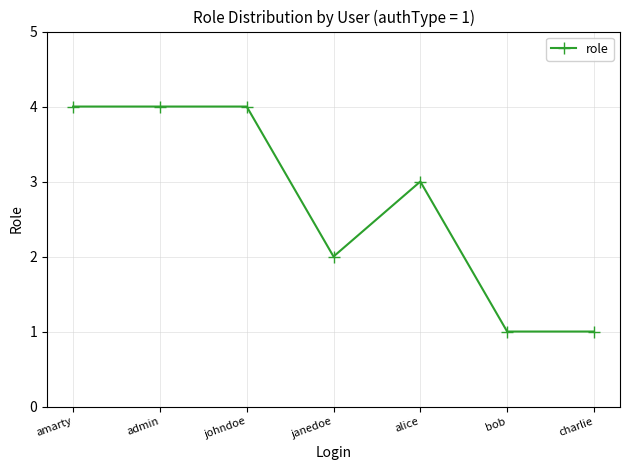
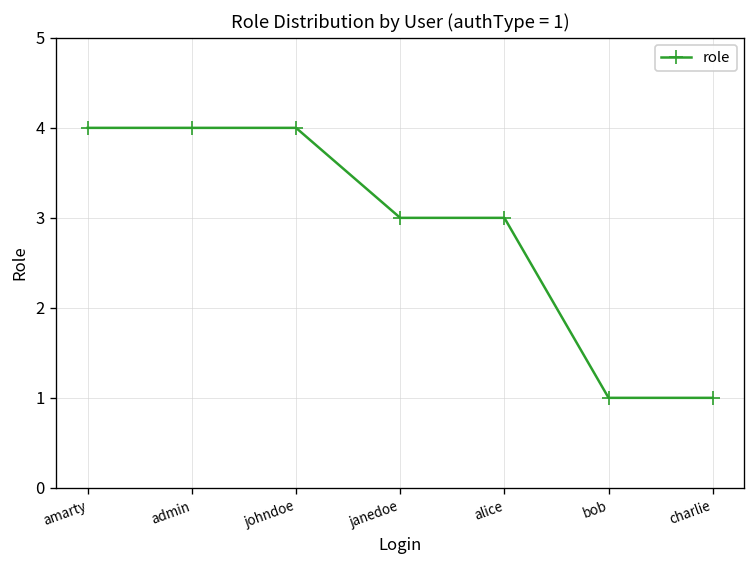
janedoe: 2 -> 3
